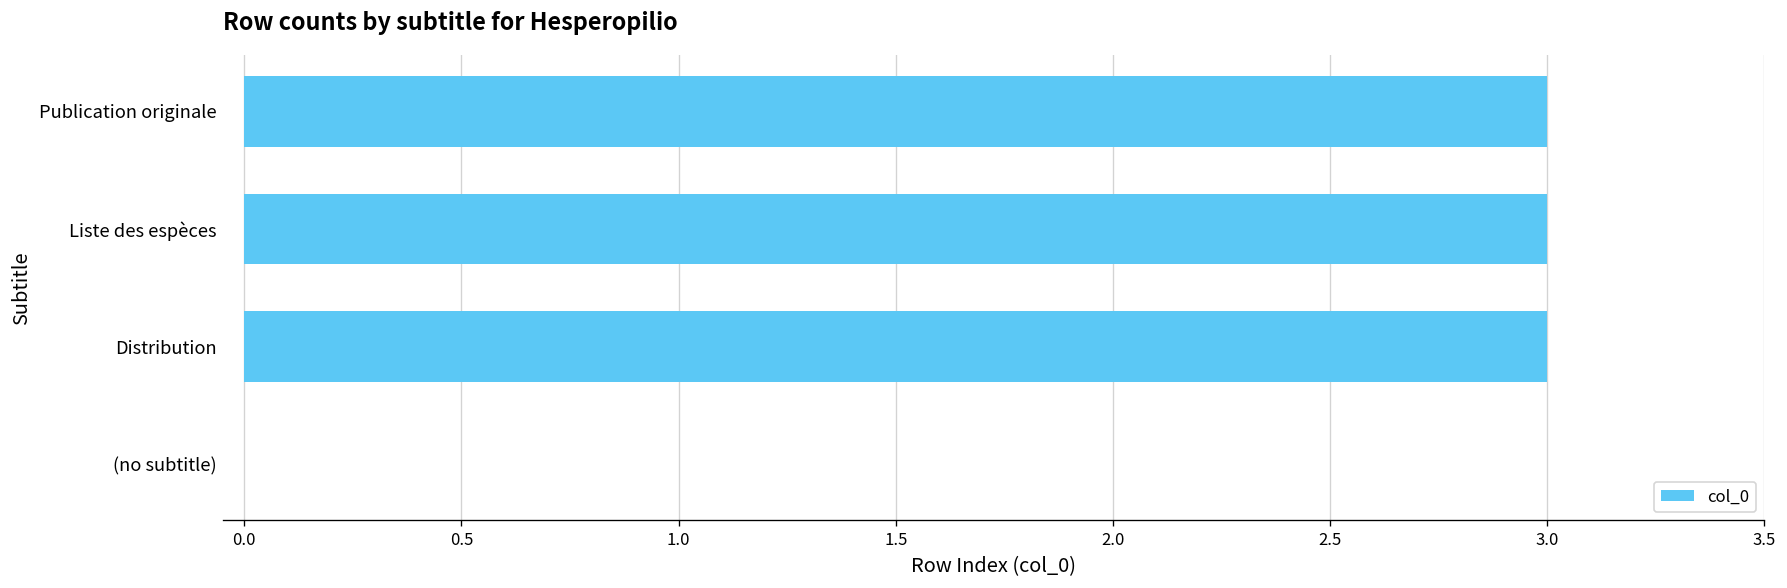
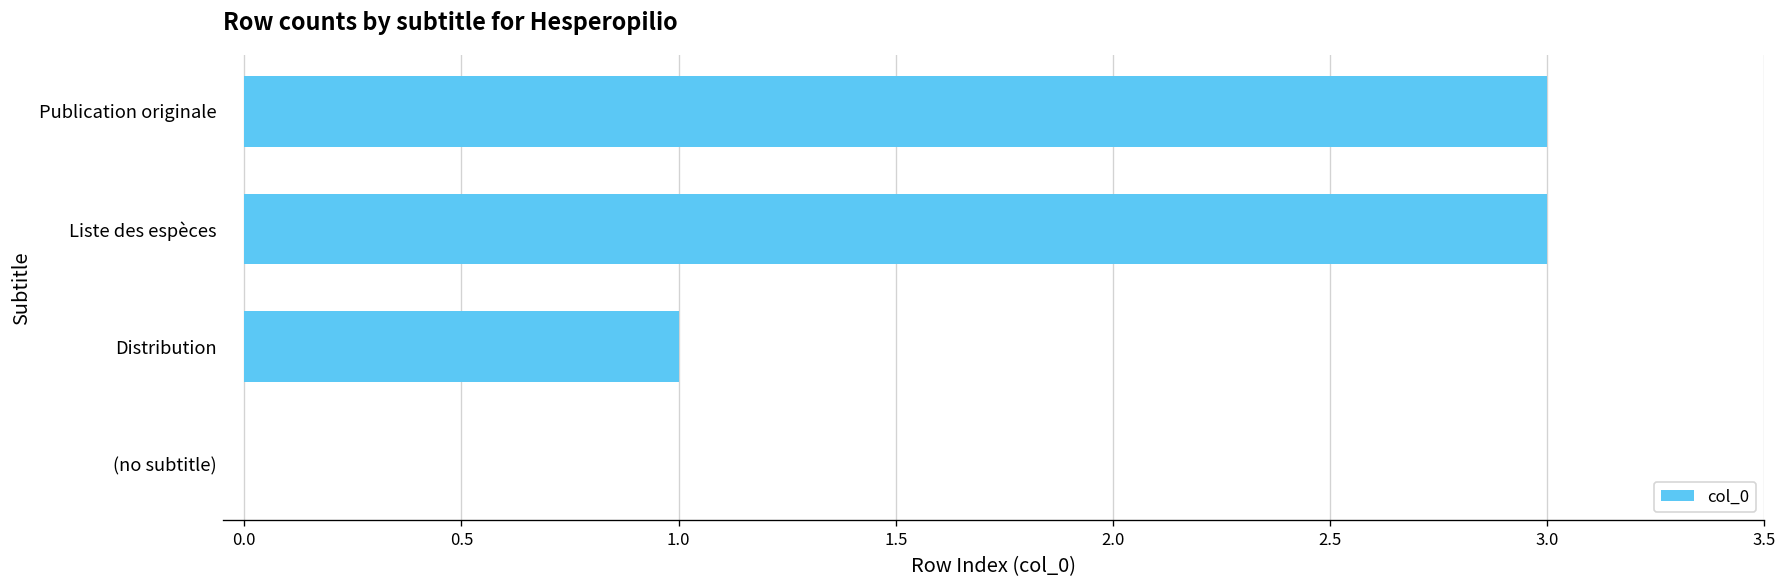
Distribution: 3 -> 1
